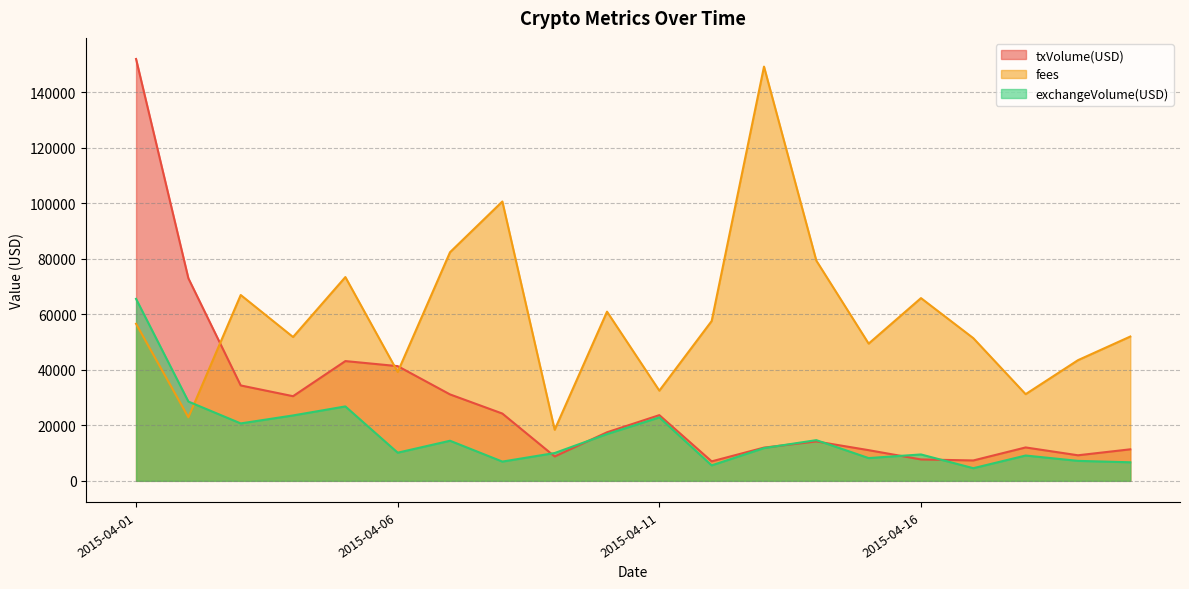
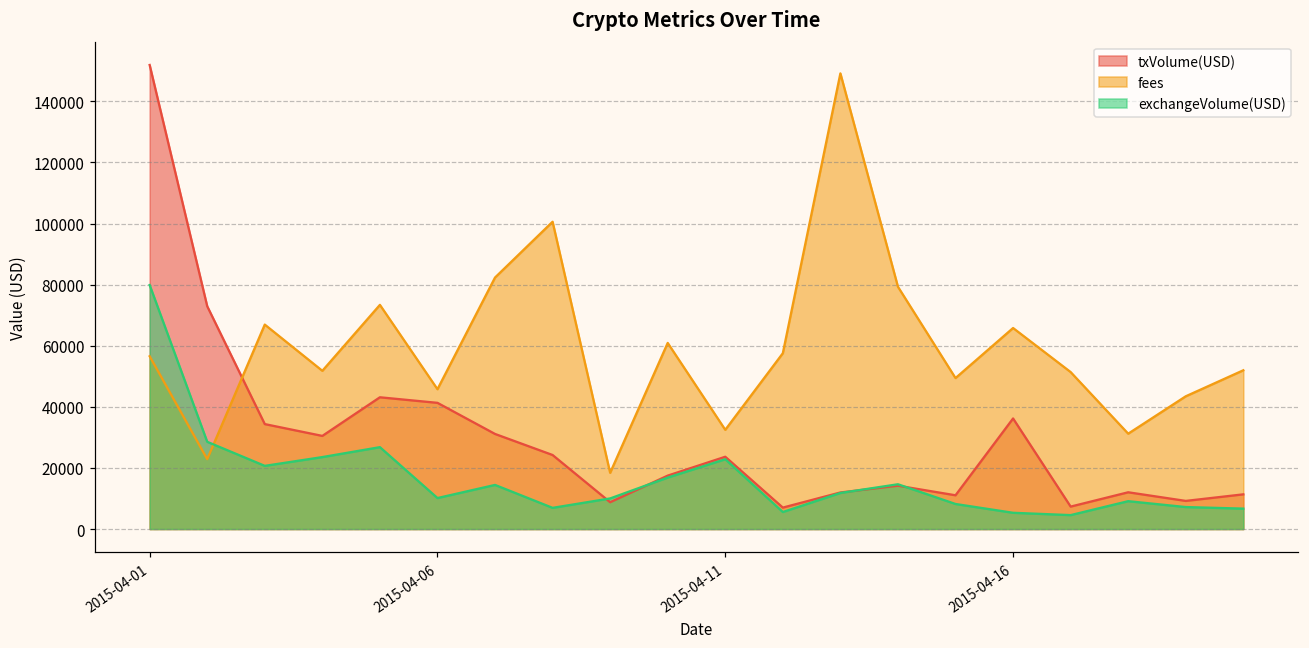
exchangeVolume(USD), 2015-04-01: 66000 -> 80000
fees, 2015-04-06: 39000 -> 46000
txVolume(USD), 2015-04-16: 8000 -> 36000
exchangeVolume(USD), 2015-04-16: 10000 -> 5000
